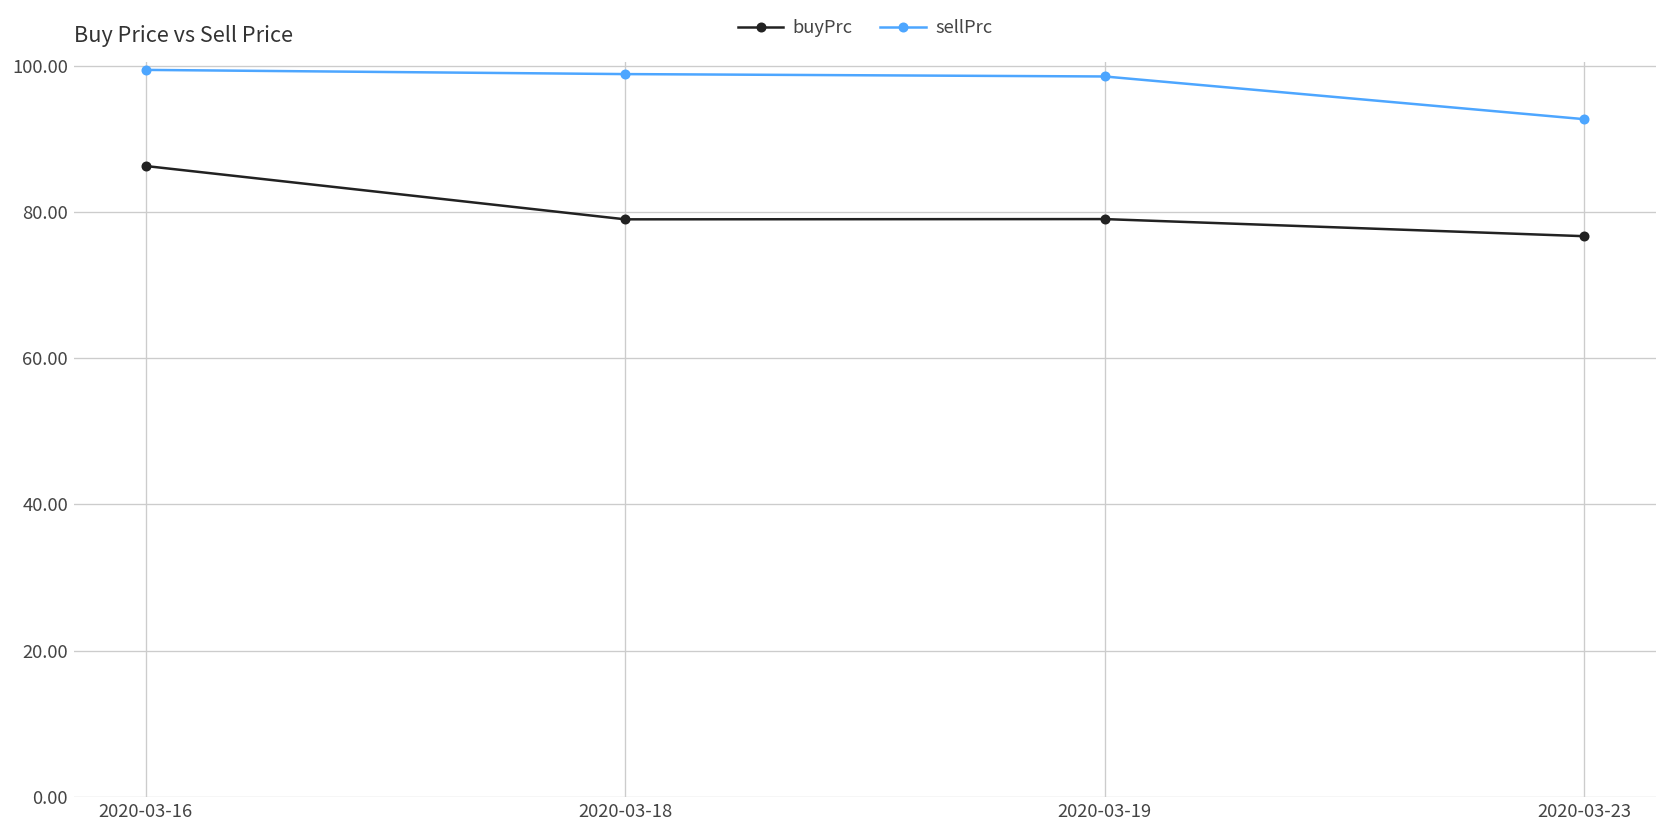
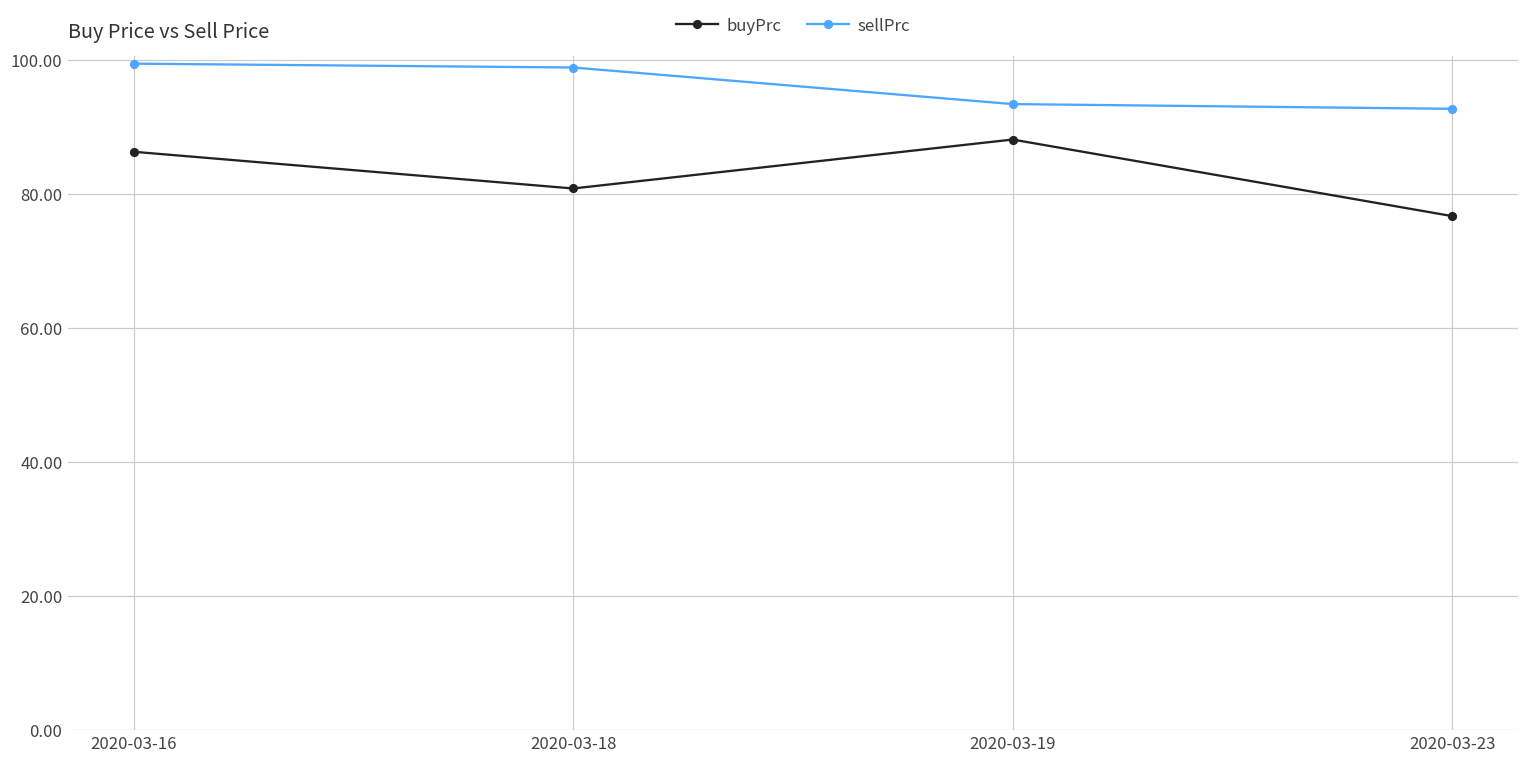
buyPrc, 2020-03-18: 79 -> 81
buyPrc, 2020-03-19: 79 -> 88
sellPrc, 2020-03-19: 99 -> 93
